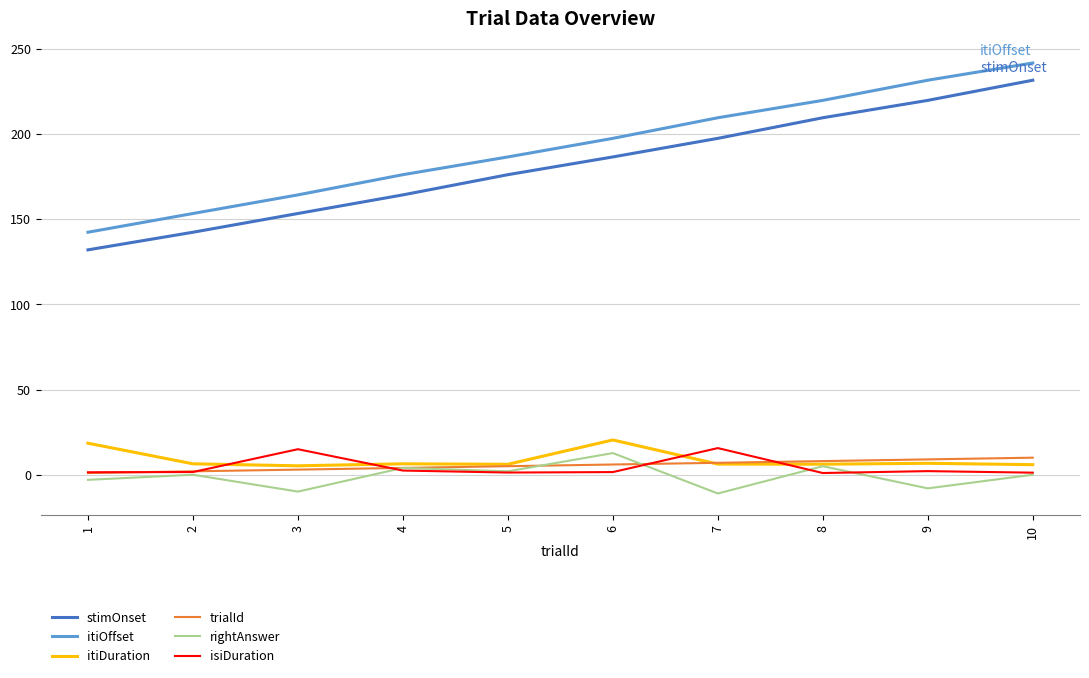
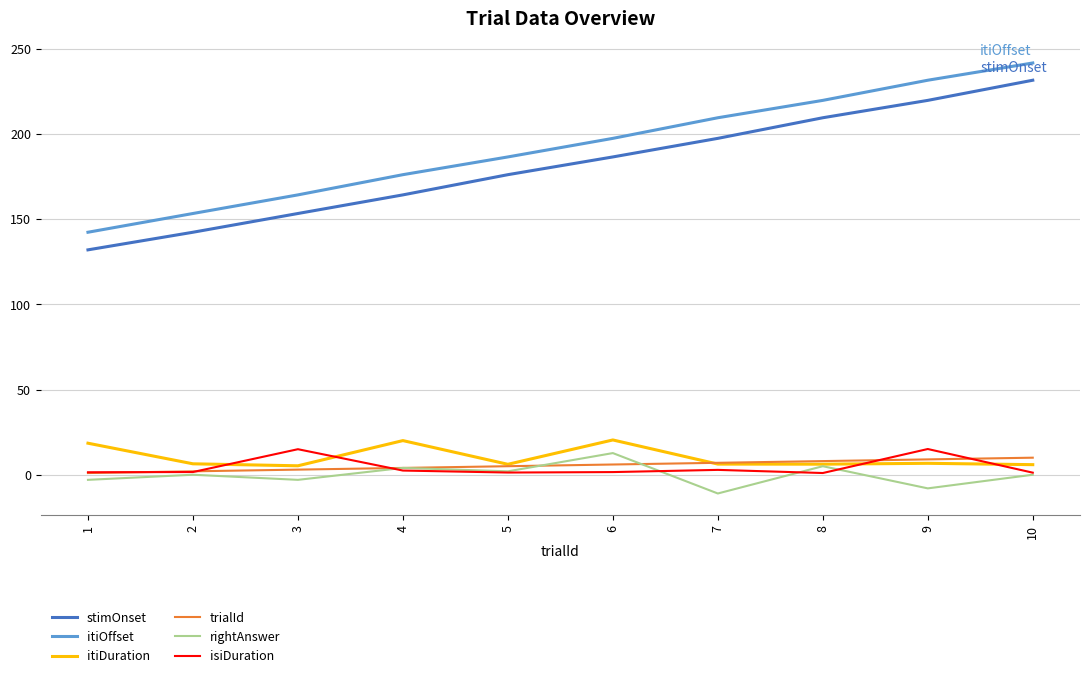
rightAnswer, 3: -10 -> -3
itiDuration, 4: 6 -> 20
isiDuration, 7: 16 -> 3
isiDuration, 9: 2 -> 15
